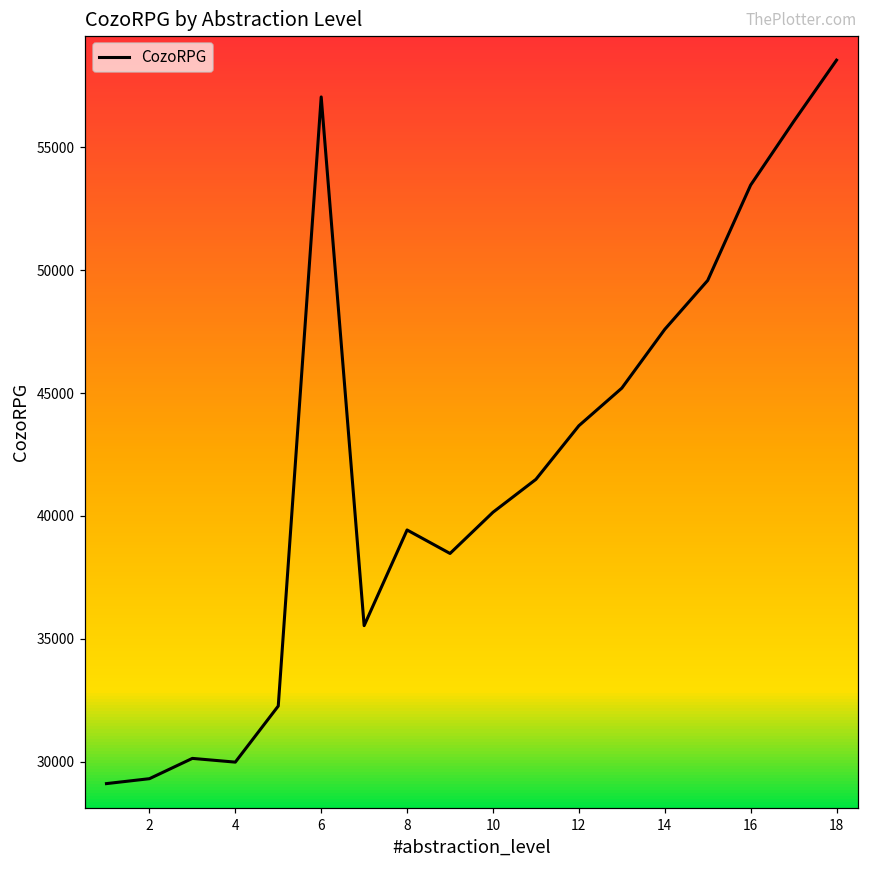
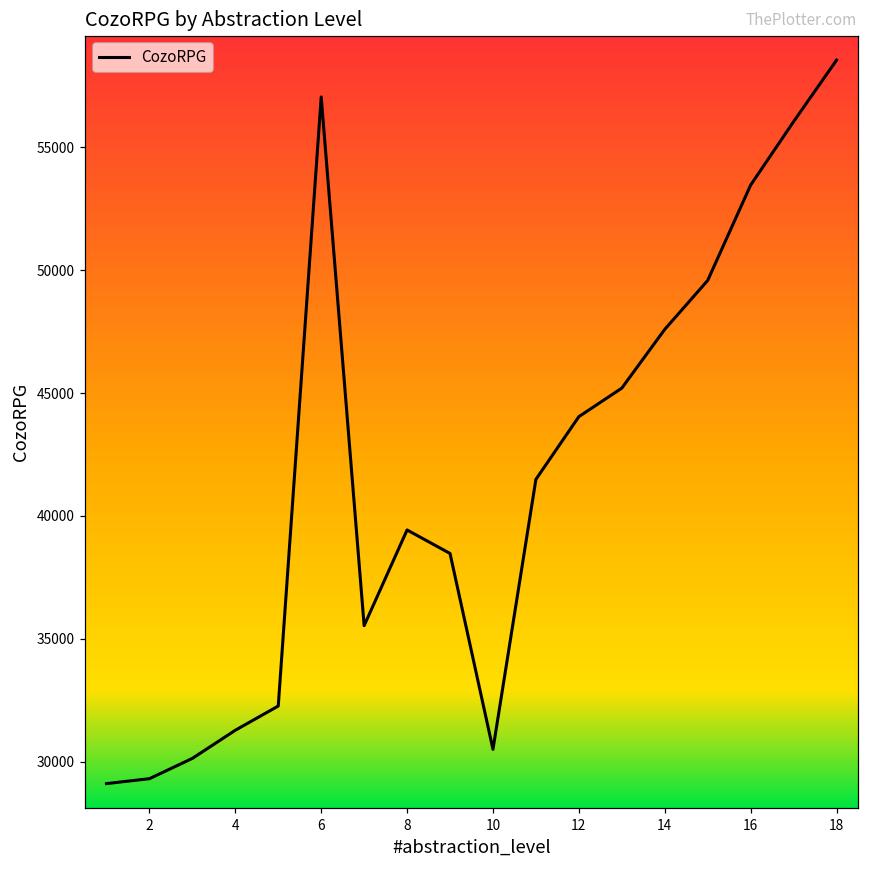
4: 30000 -> 31300
10: 40200 -> 30500
12: 43700 -> 44000
